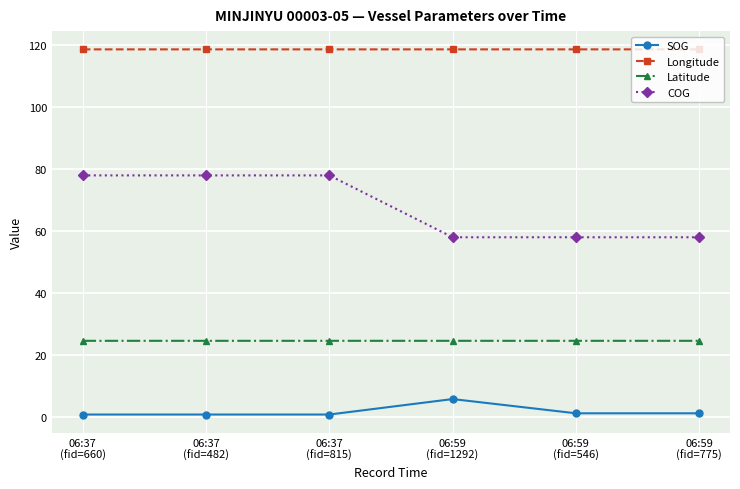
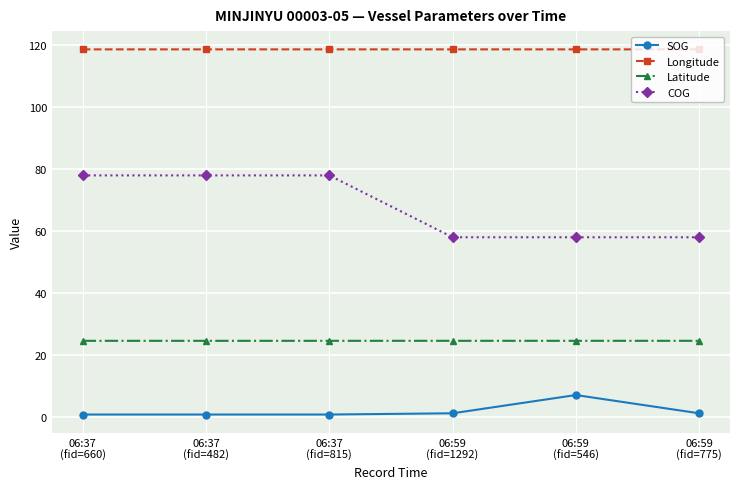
SOG, 06:59 (fid=1292): 6 -> 1
SOG, 06:59 (fid=546): 1 -> 7
